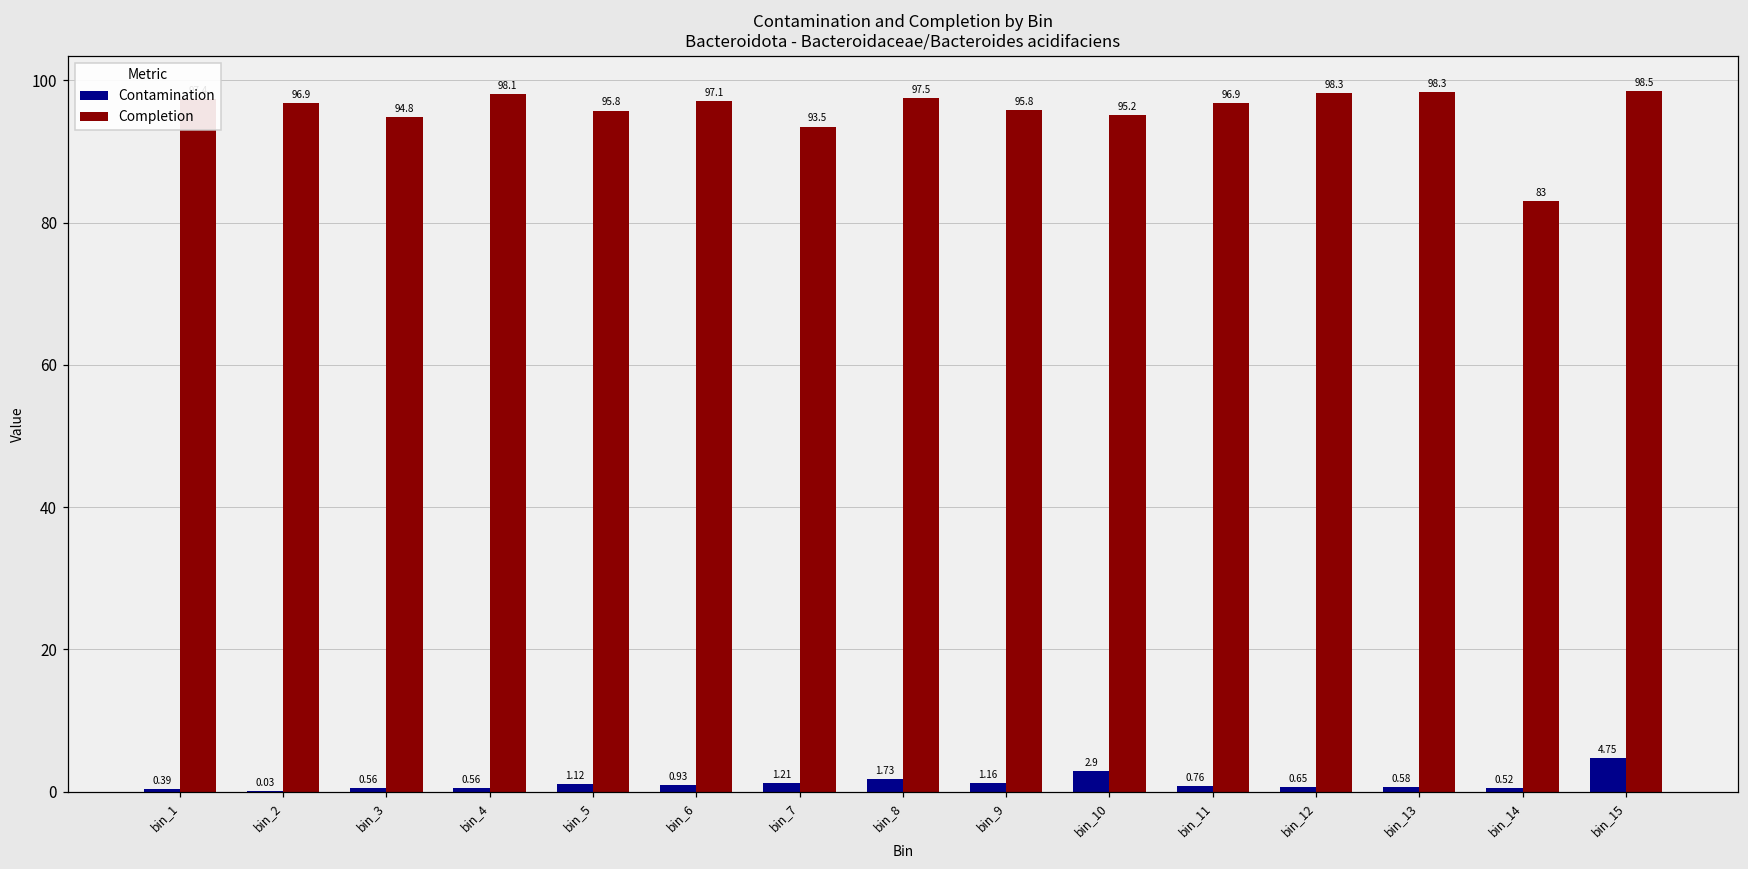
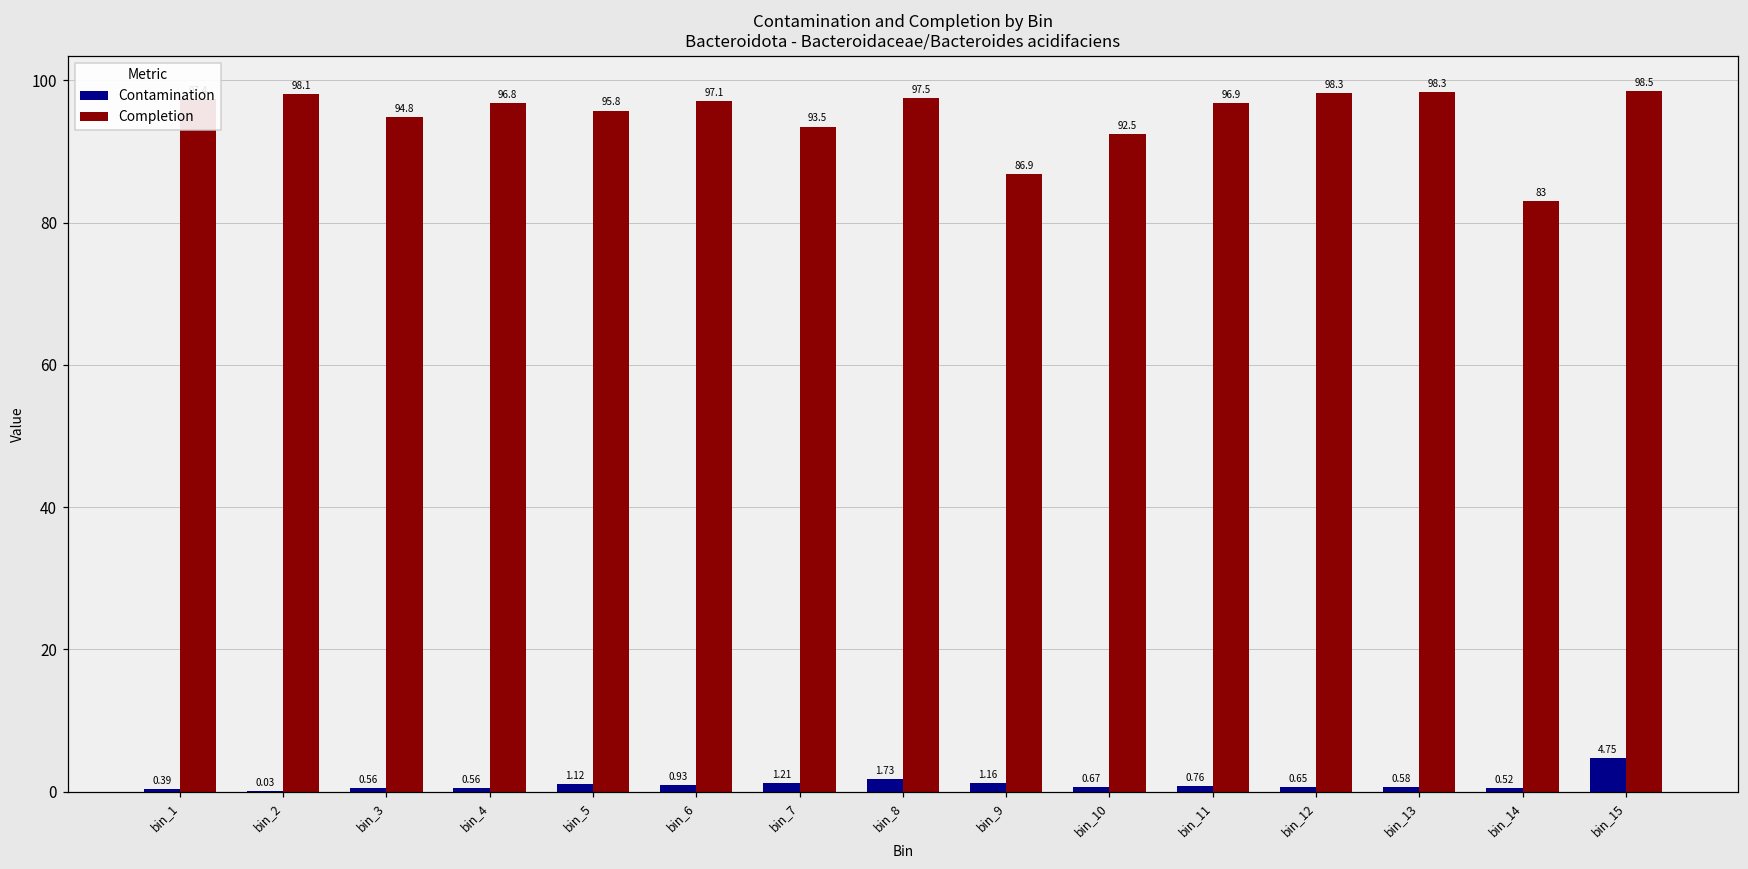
Completion, bin_2: 96.9 -> 98.1
Completion, bin_4: 98.1 -> 96.8
Completion, bin_9: 95.8 -> 86.9
Contamination, bin_10: 2.9 -> 0.67
Completion, bin_10: 95.2 -> 92.5
